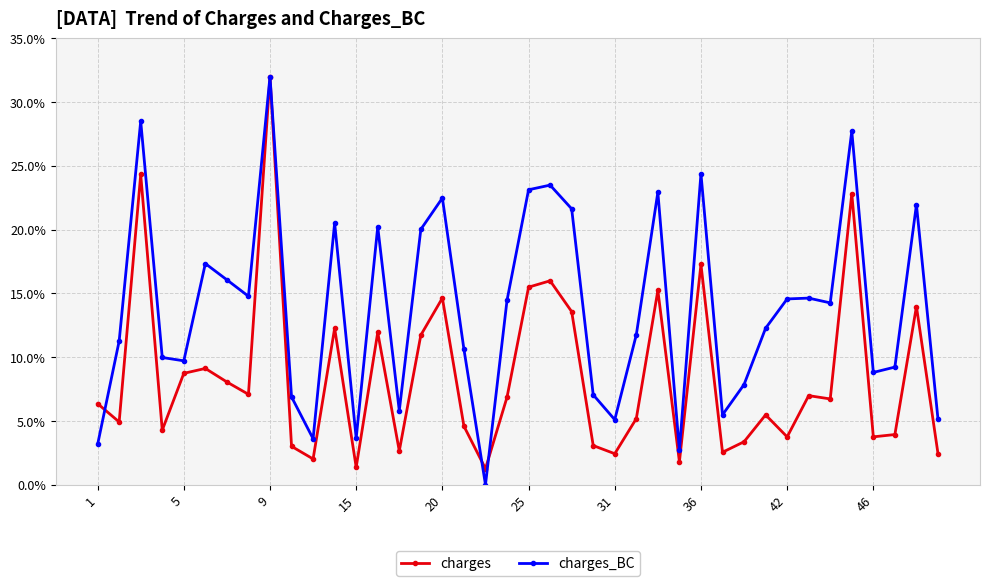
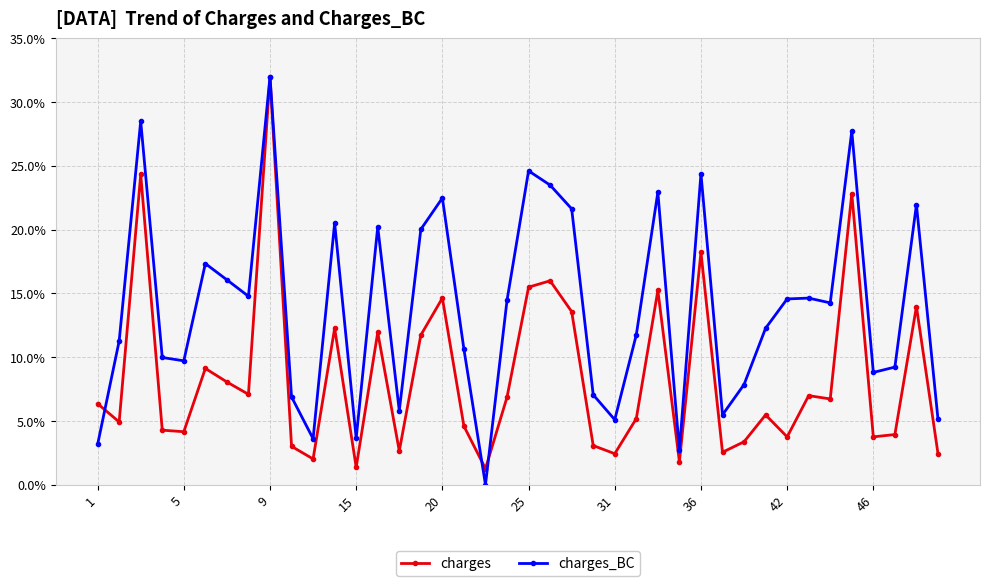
charges, 5: 8.7% -> 4.2%
charges_BC, 25: 23.1% -> 24.6%
charges, 36: 17.3% -> 18.2%
